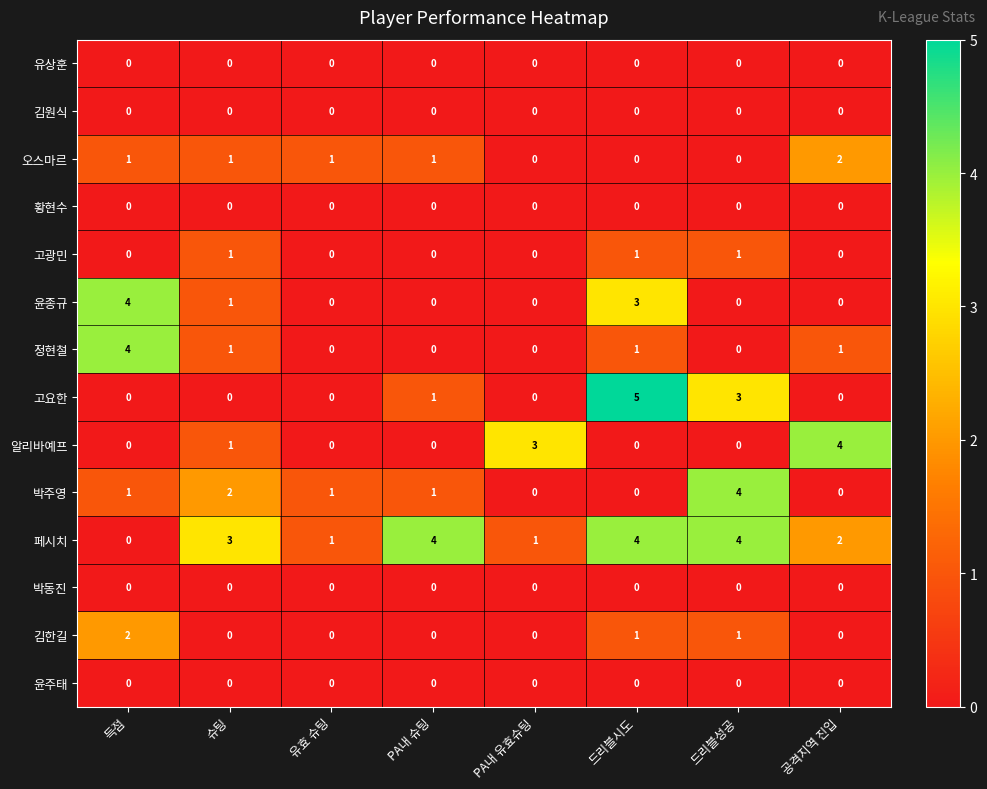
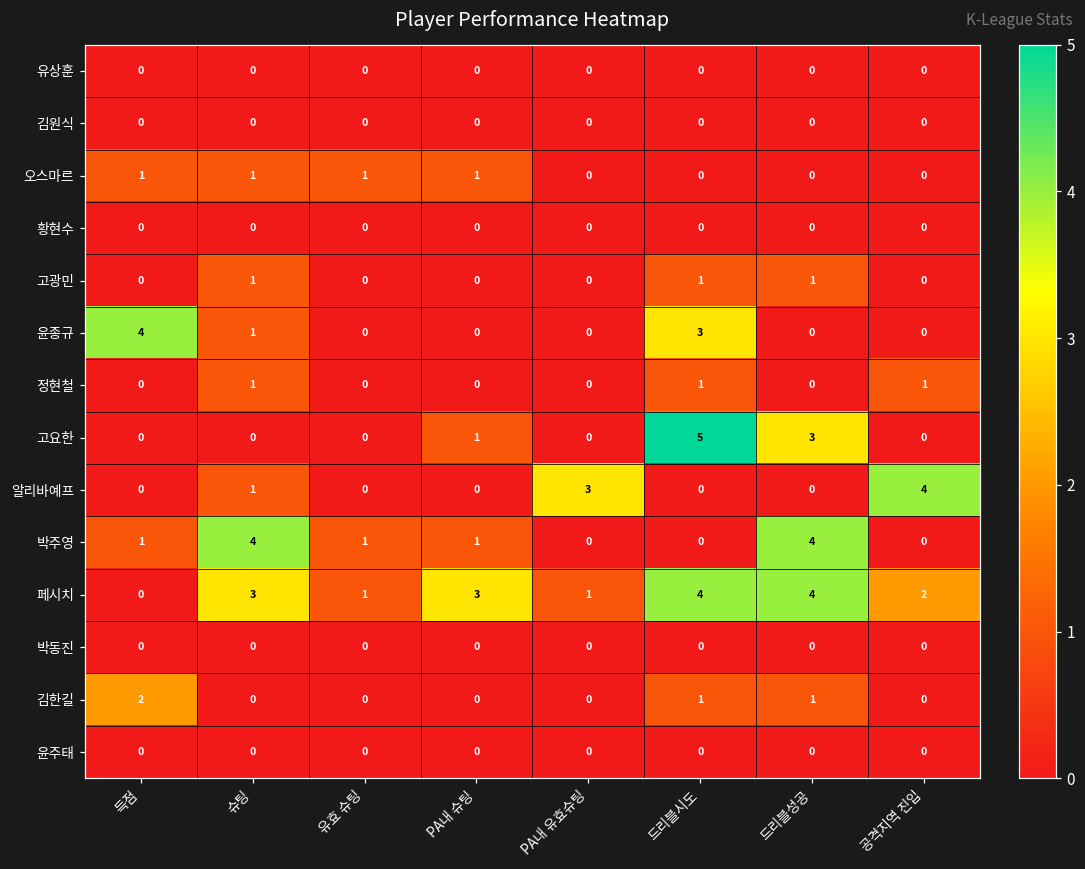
오스마르, 공격지역 진입: 2 -> 0
정현철, 득점: 4 -> 0
박주영, 슈팅: 2 -> 4
페시치, PA내 슈팅: 4 -> 3
